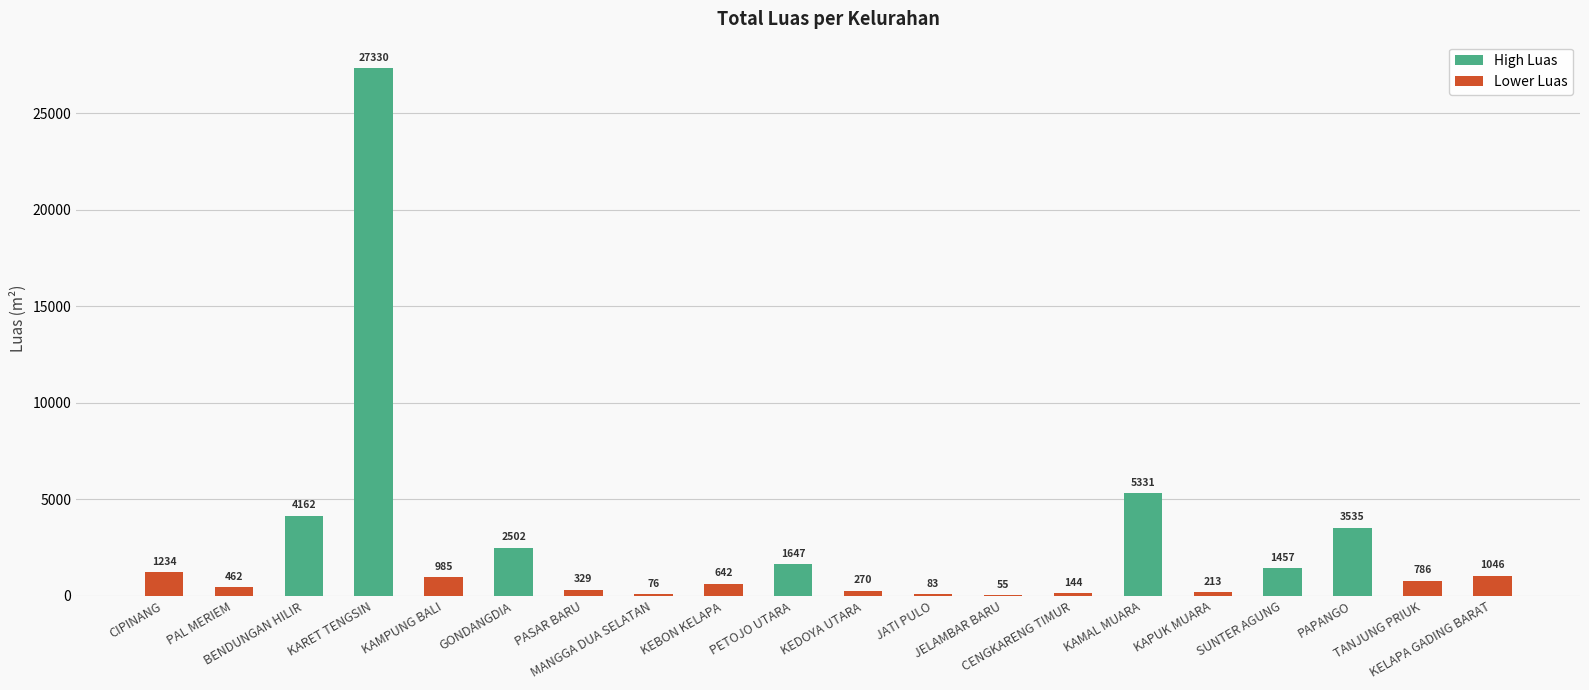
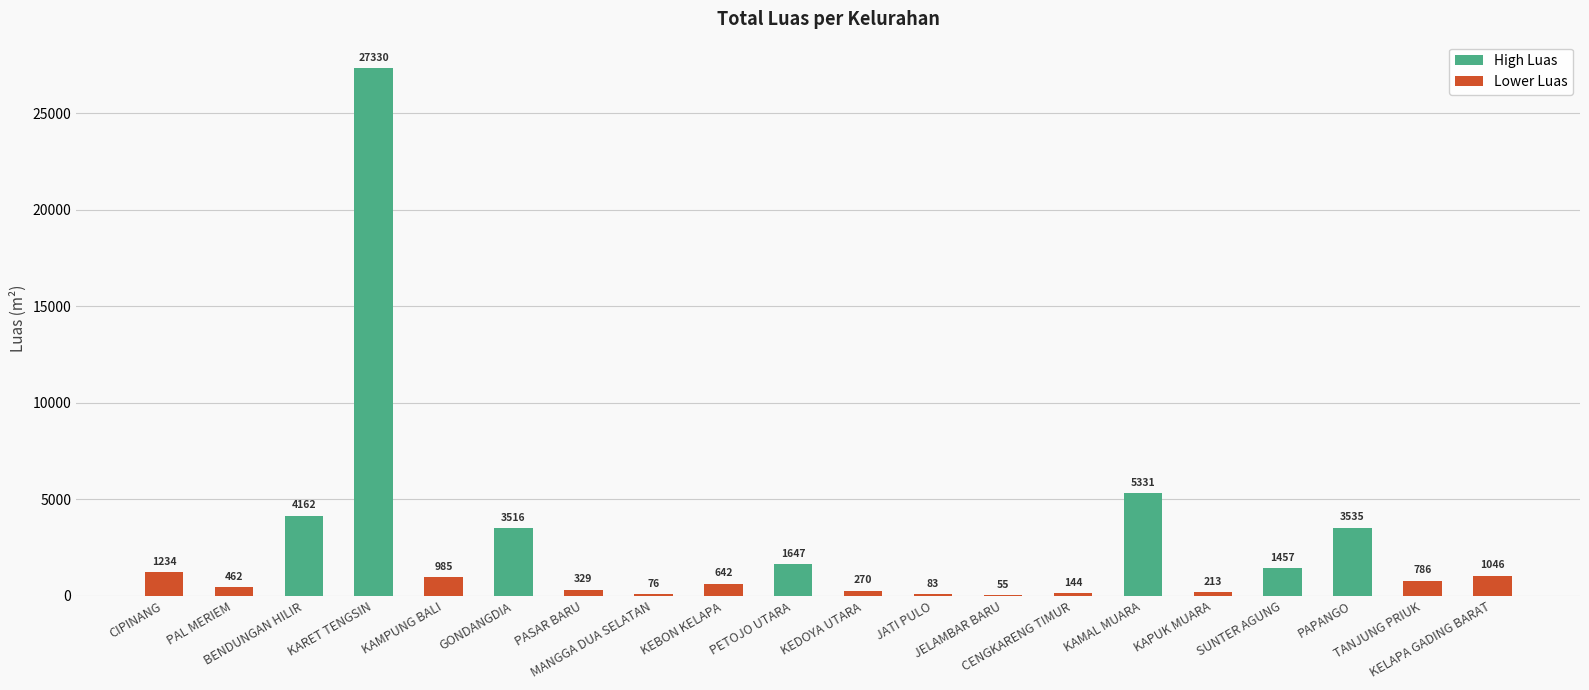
GONDANGDIA: 2502 -> 3516
